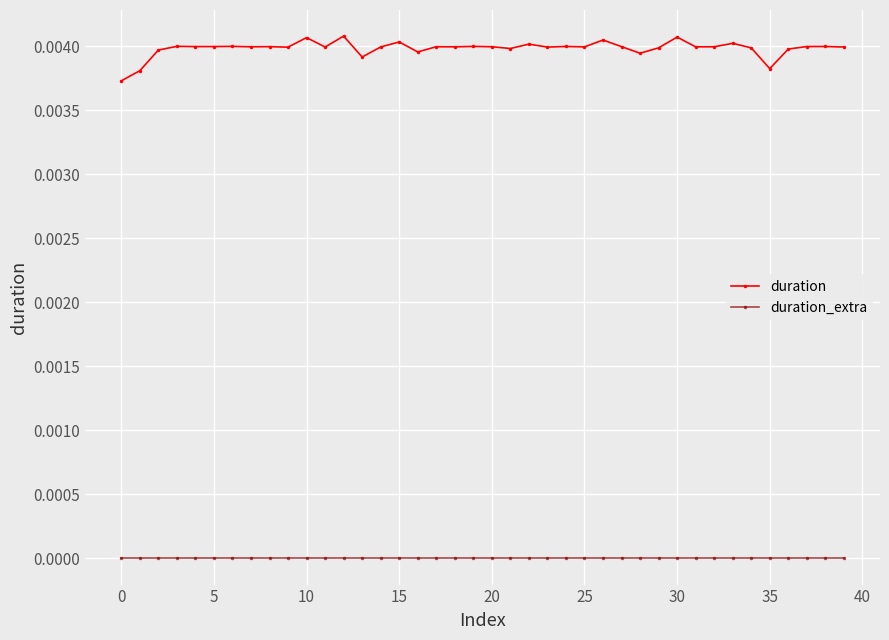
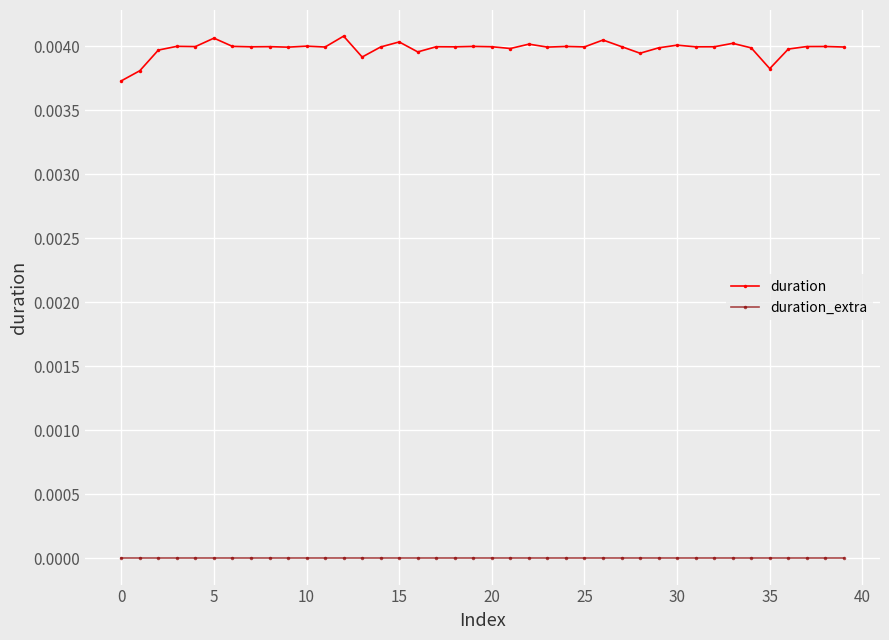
duration, 5: 0.00400 -> 0.00406
duration, 10: 0.00407 -> 0.00400
duration, 30: 0.00407 -> 0.00401
